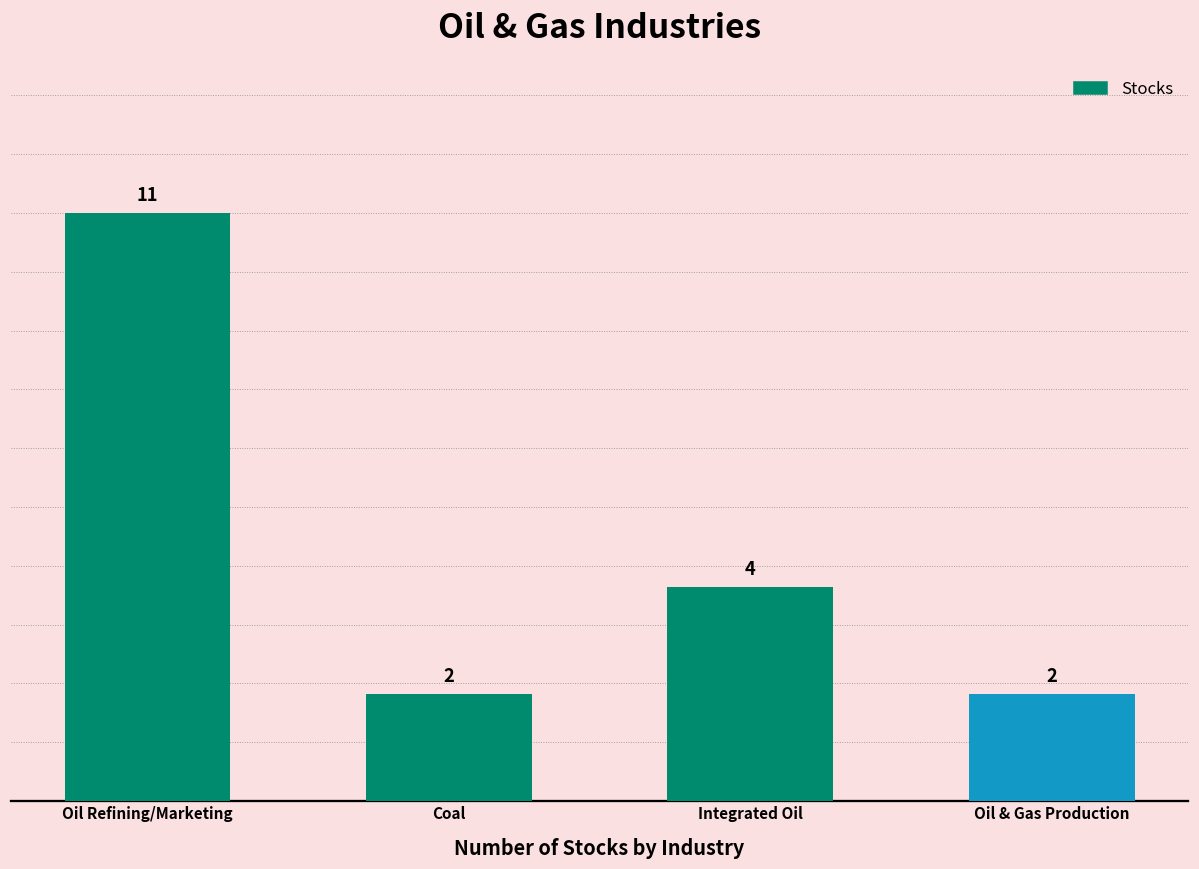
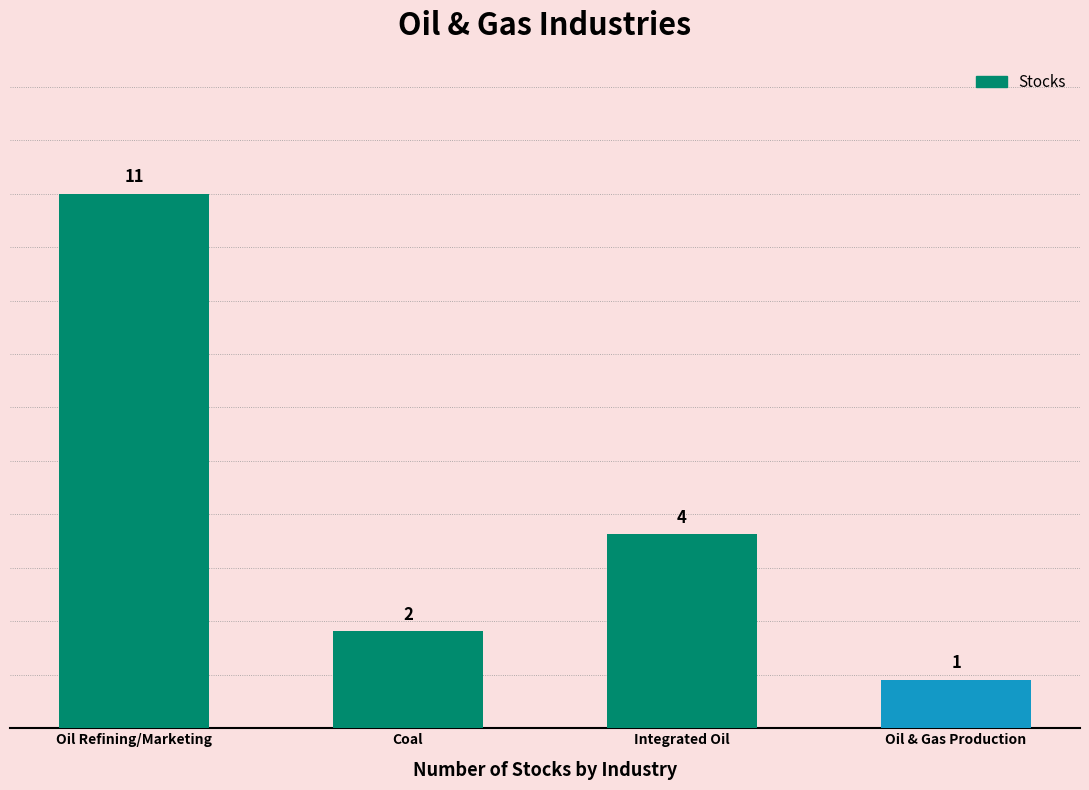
Oil & Gas Production: 2 -> 1
